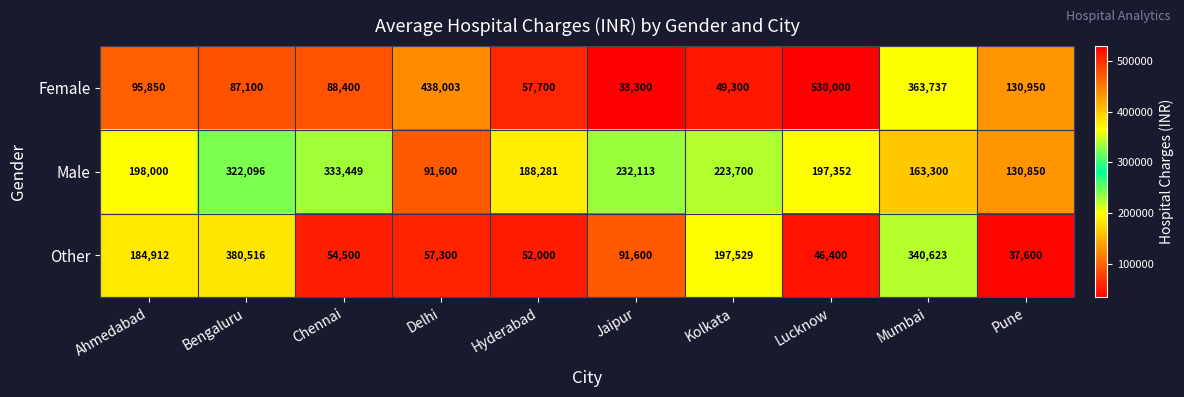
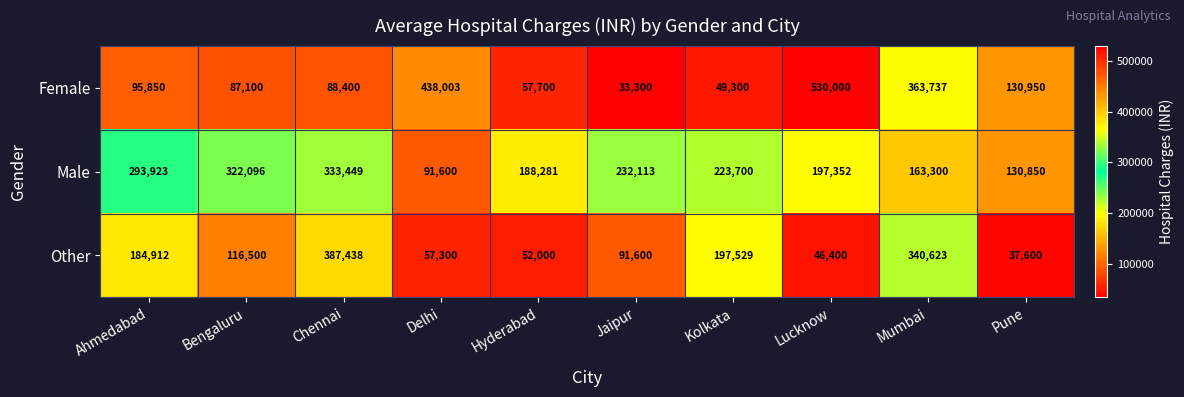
Male, Ahmedabad: 198,000 -> 293,923
Other, Bengaluru: 380,516 -> 116,500
Other, Chennai: 54,500 -> 387,438
